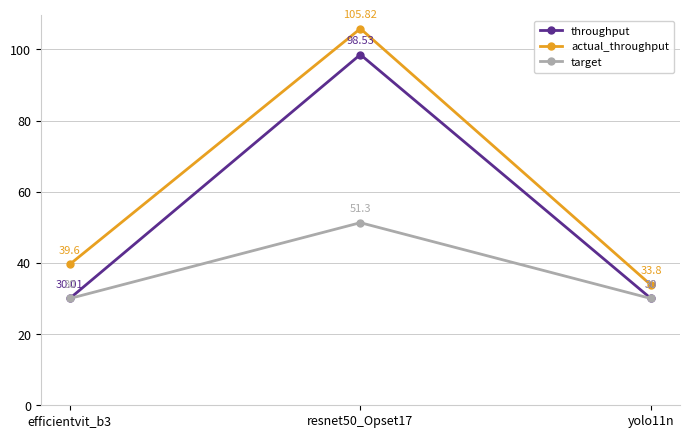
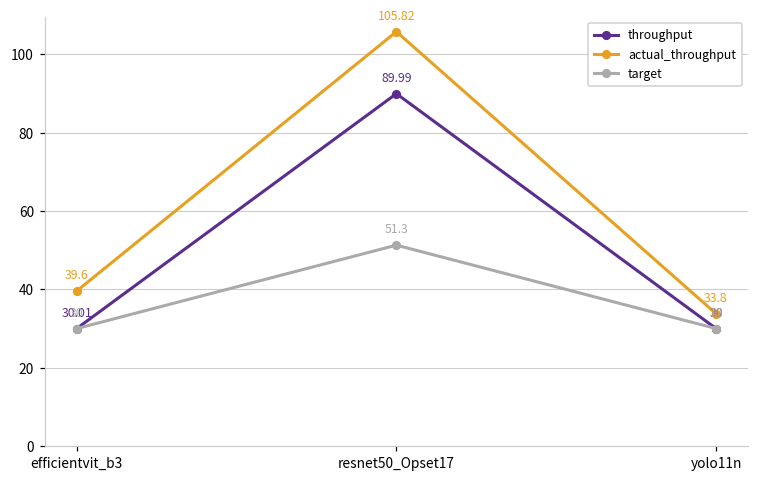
throughput, resnet50_Opset17: 98.53 -> 89.99
